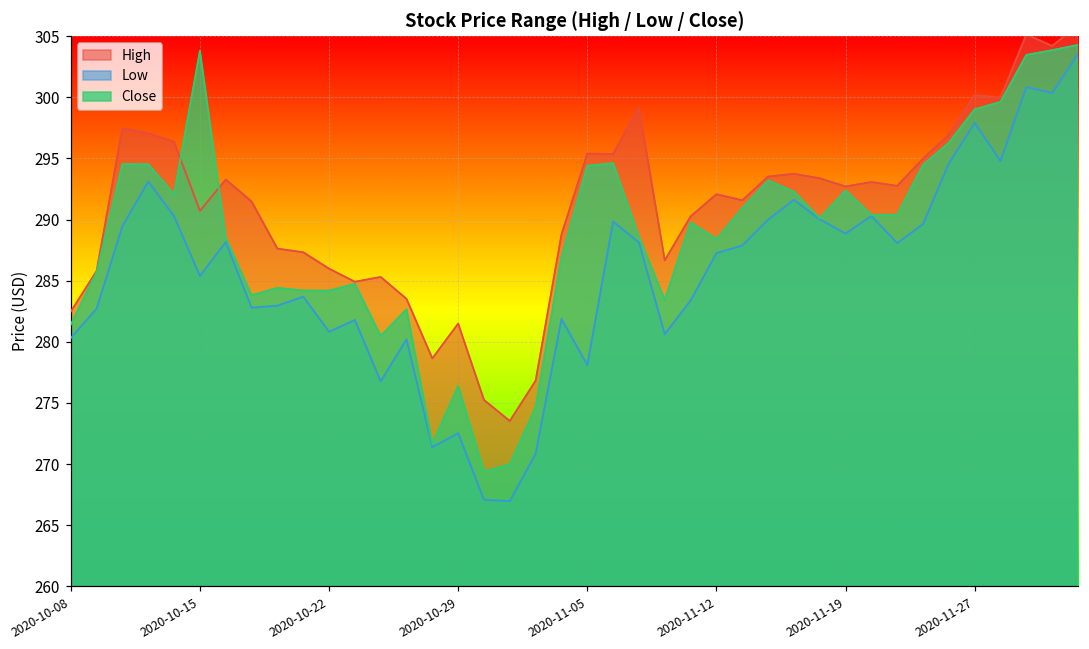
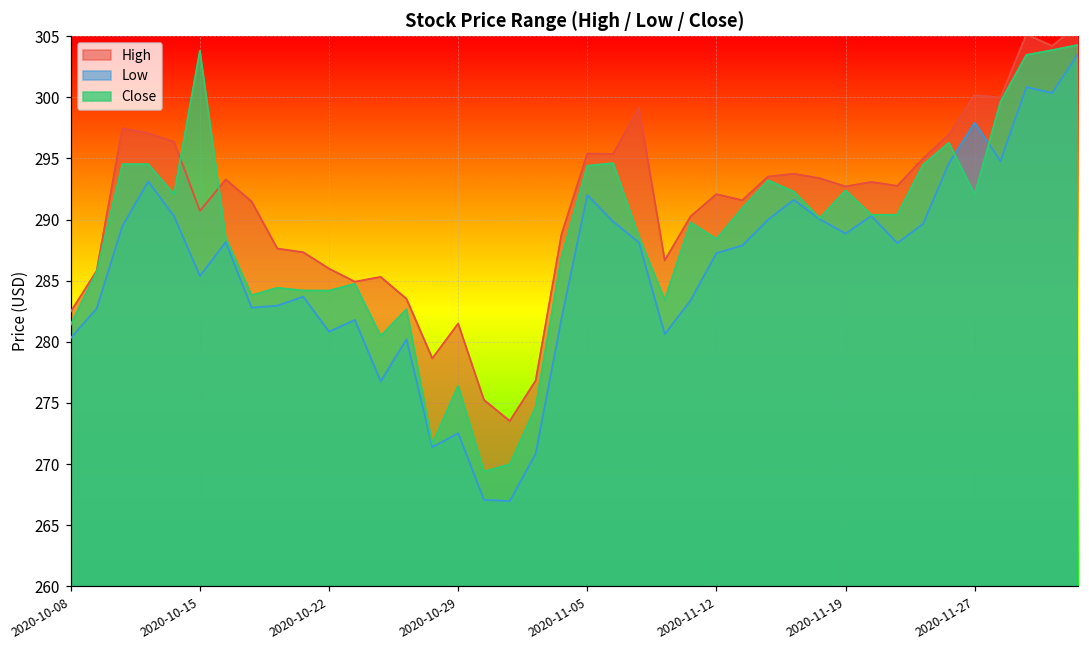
Low, 2020-11-05: 278.1 -> 292.0
Close, 2020-11-27: 299.0 -> 292.0
